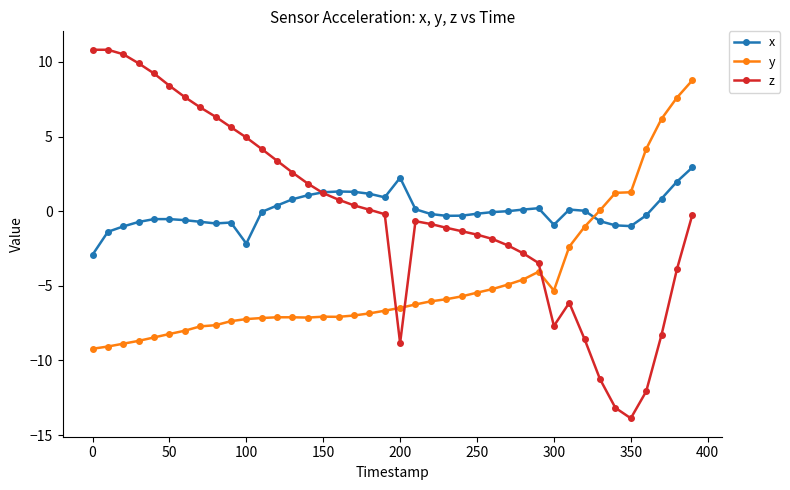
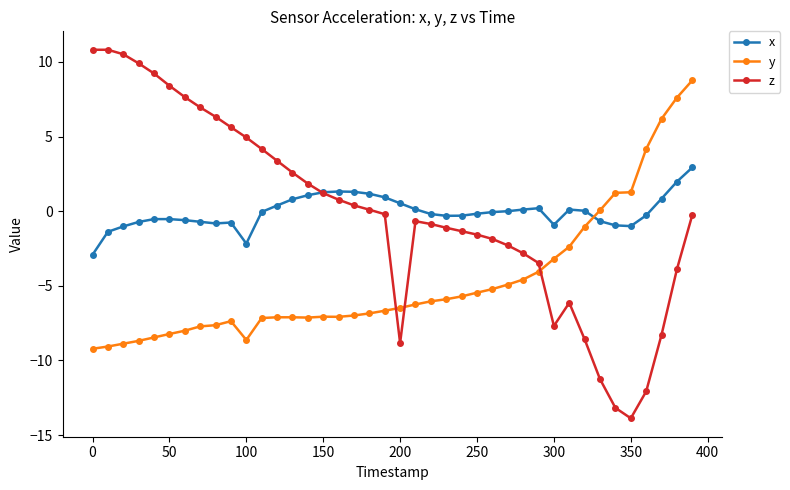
y, 100: -7.2 -> -8.6
x, 200: 2.2 -> 0.5
y, 300: -5.3 -> -3.2
